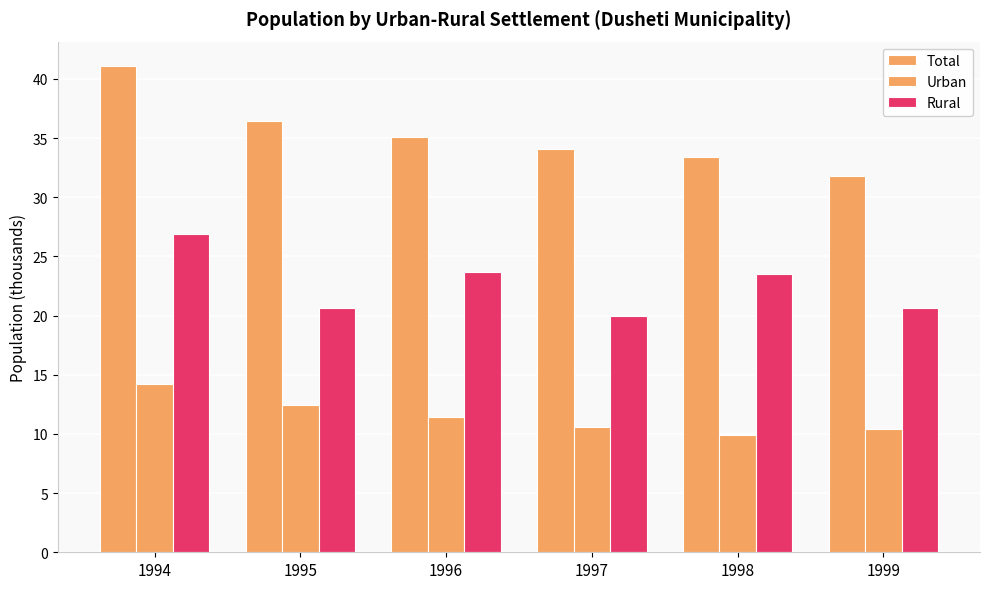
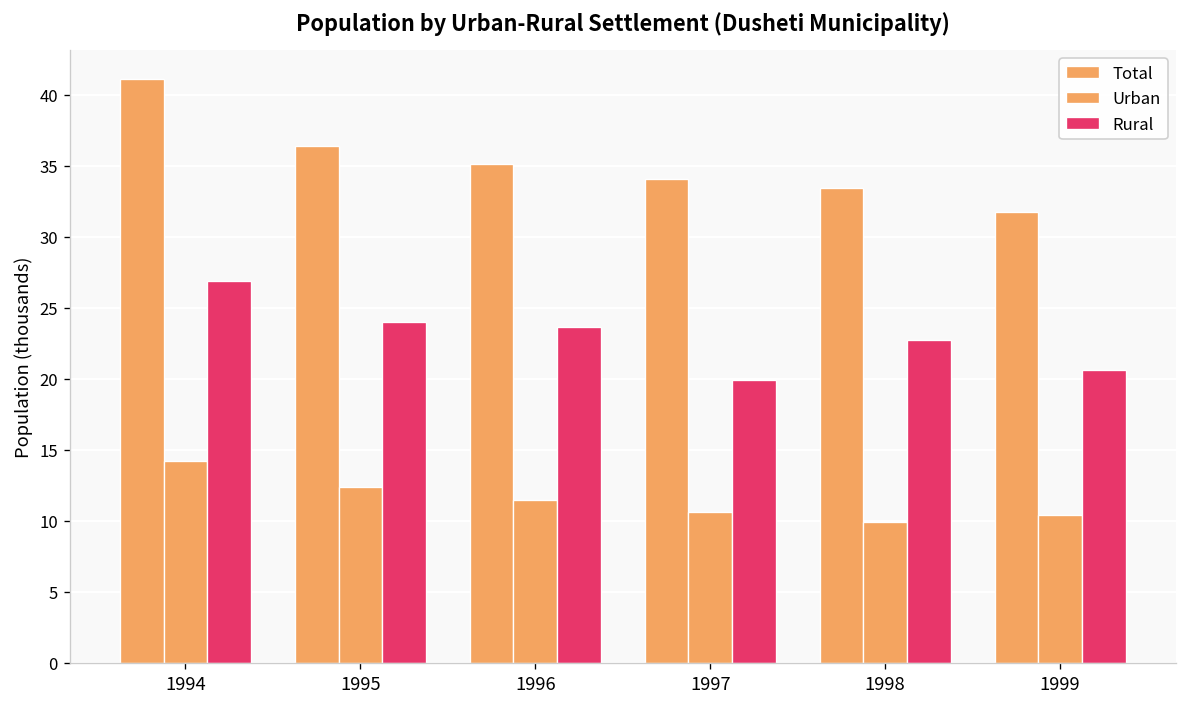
Rural, 1995: 20.6 -> 24.0
Rural, 1998: 23.5 -> 22.8
